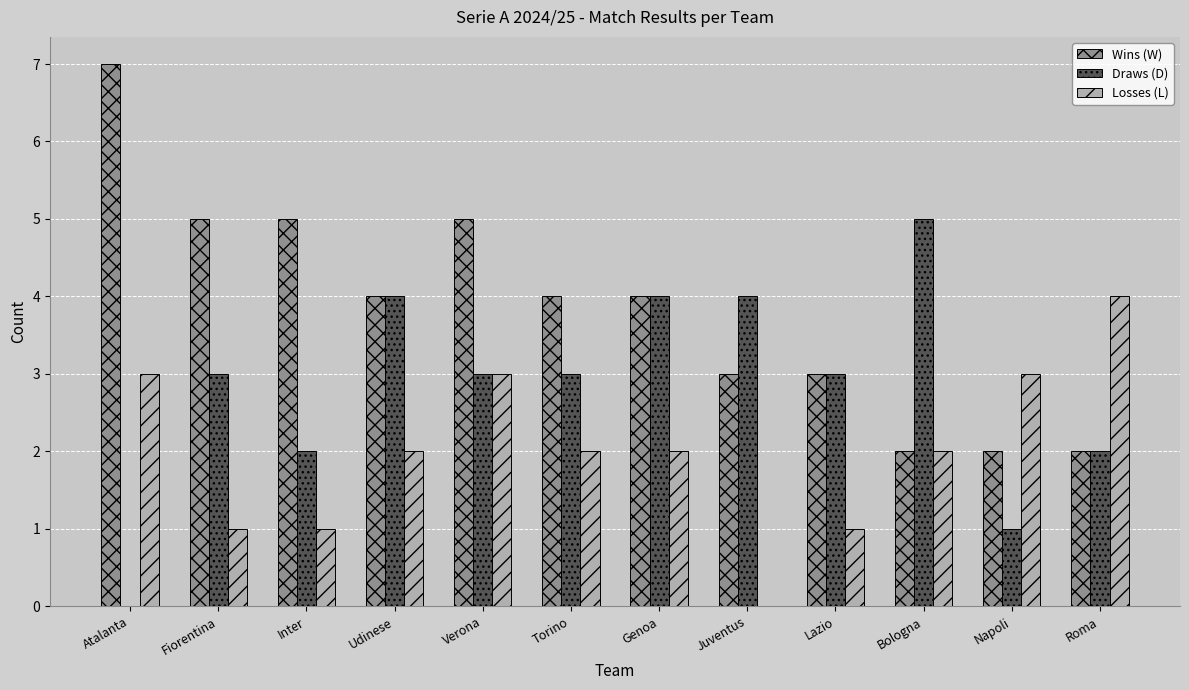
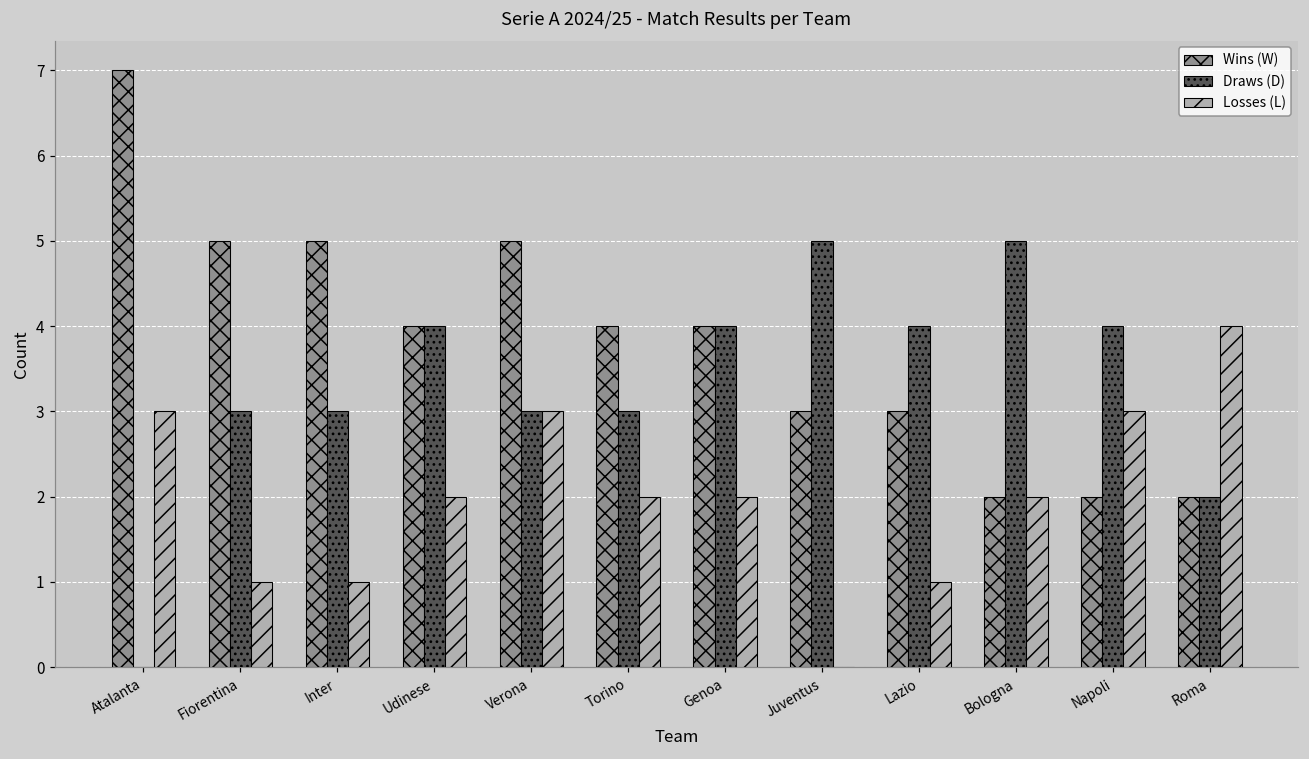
Draws (D), Inter: 2 -> 3
Draws (D), Juventus: 4 -> 5
Draws (D), Lazio: 3 -> 4
Draws (D), Napoli: 1 -> 4
